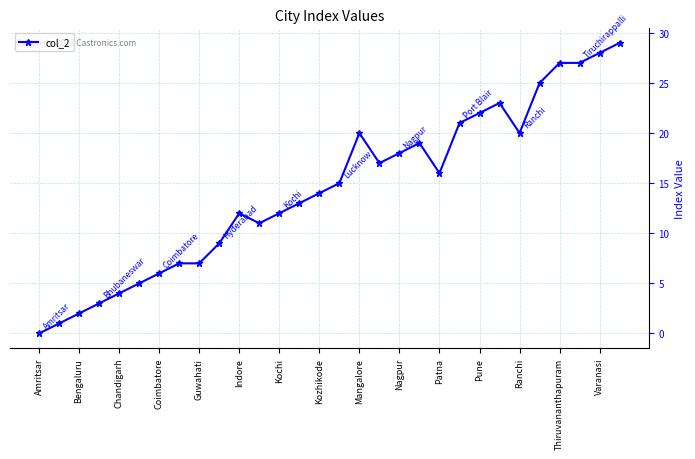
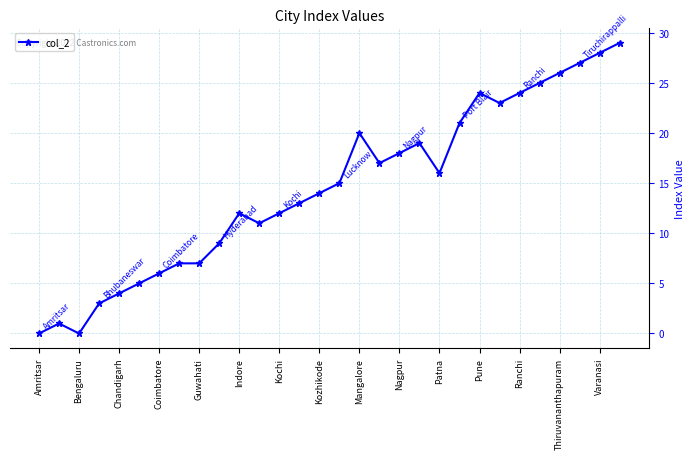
Bengaluru: 2 -> 0
Pune: 22 -> 24
Ranchi: 20 -> 24
Thiruvananthapuram: 27 -> 26
